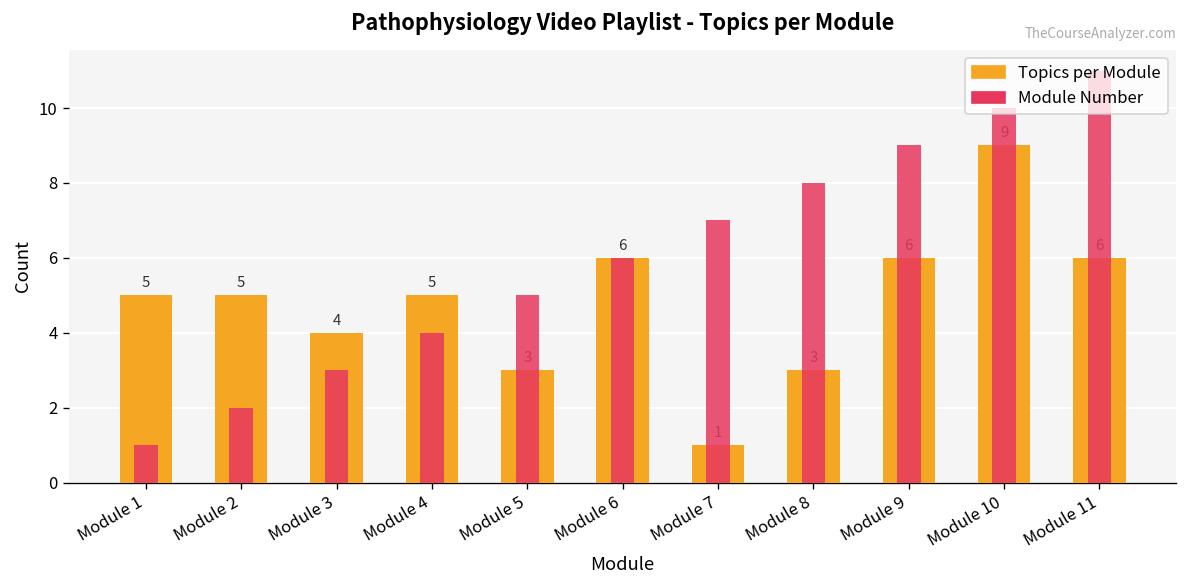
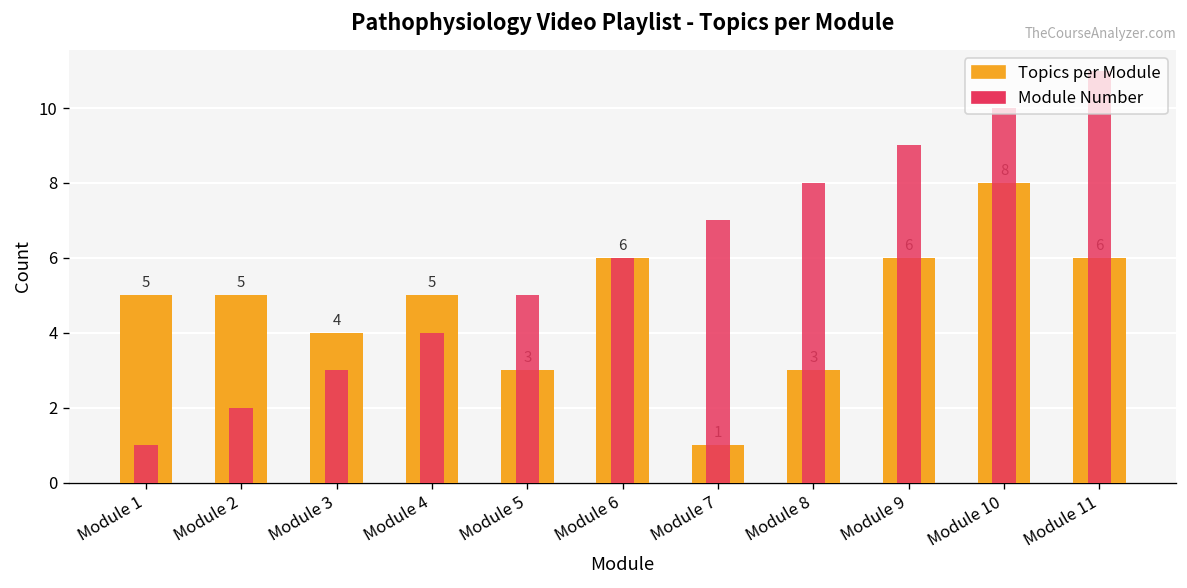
Topics per Module, Module 10: 9 -> 8
